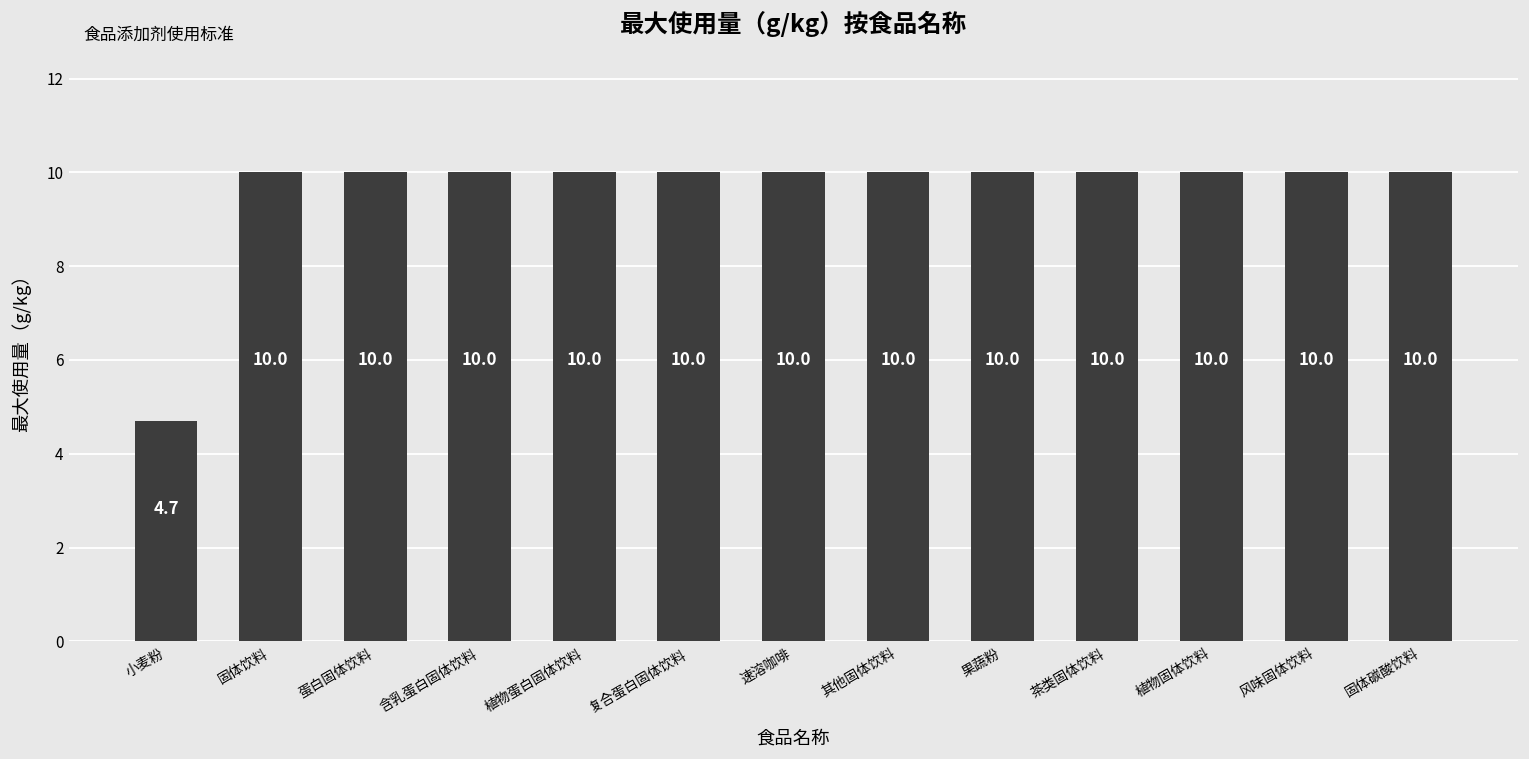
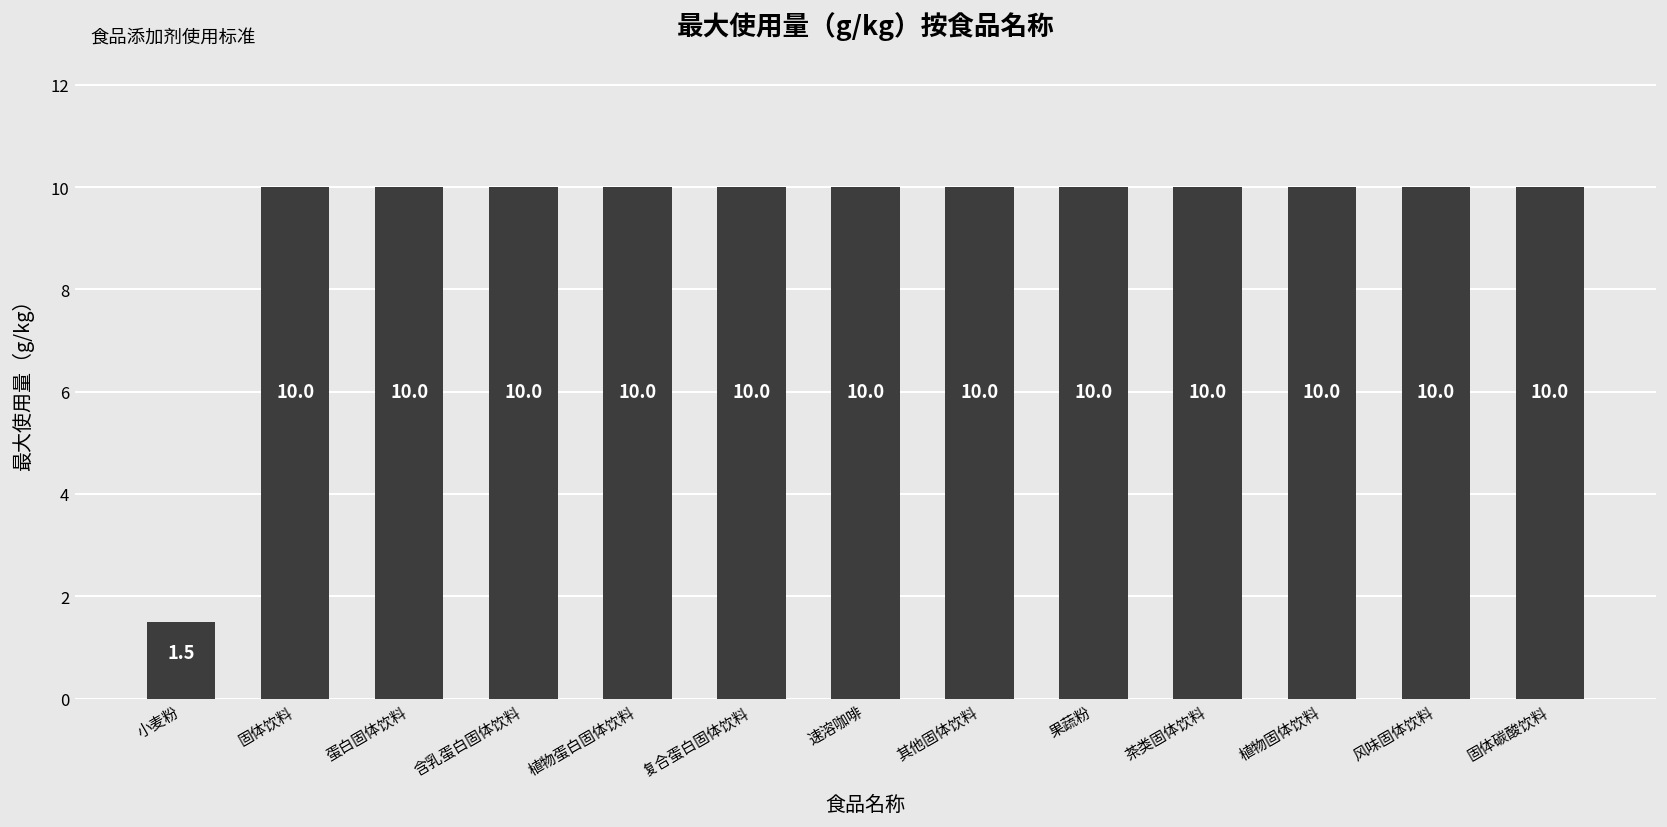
小麦粉: 4.7 -> 1.5
